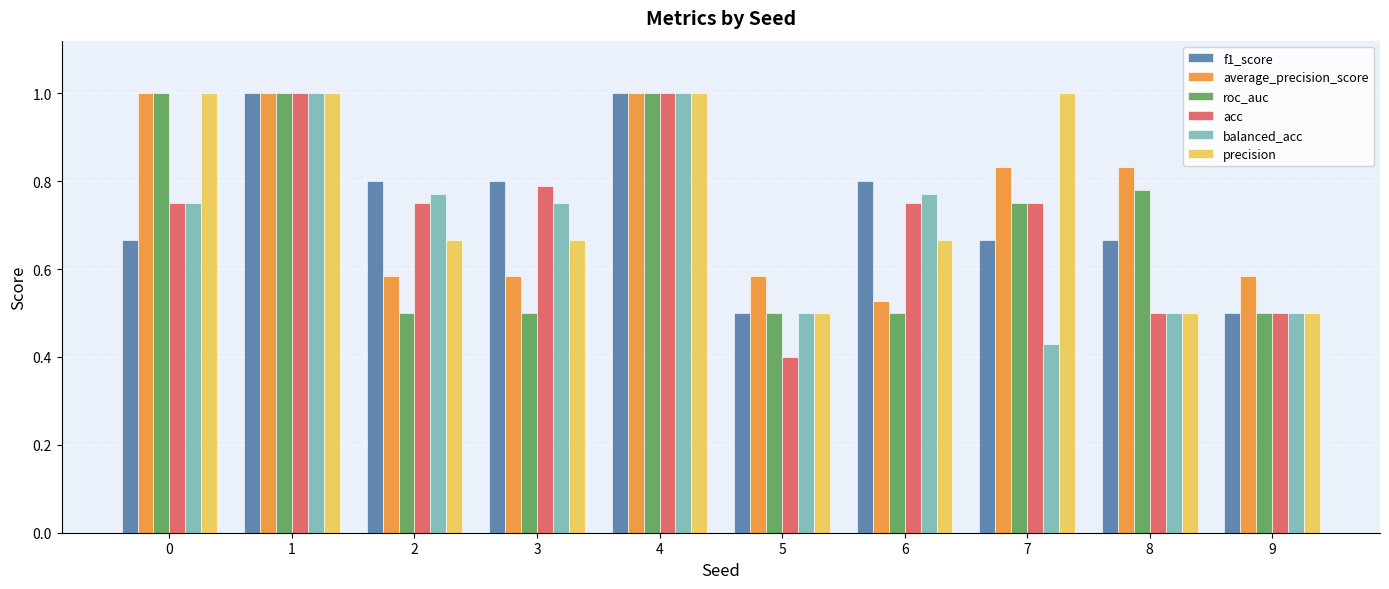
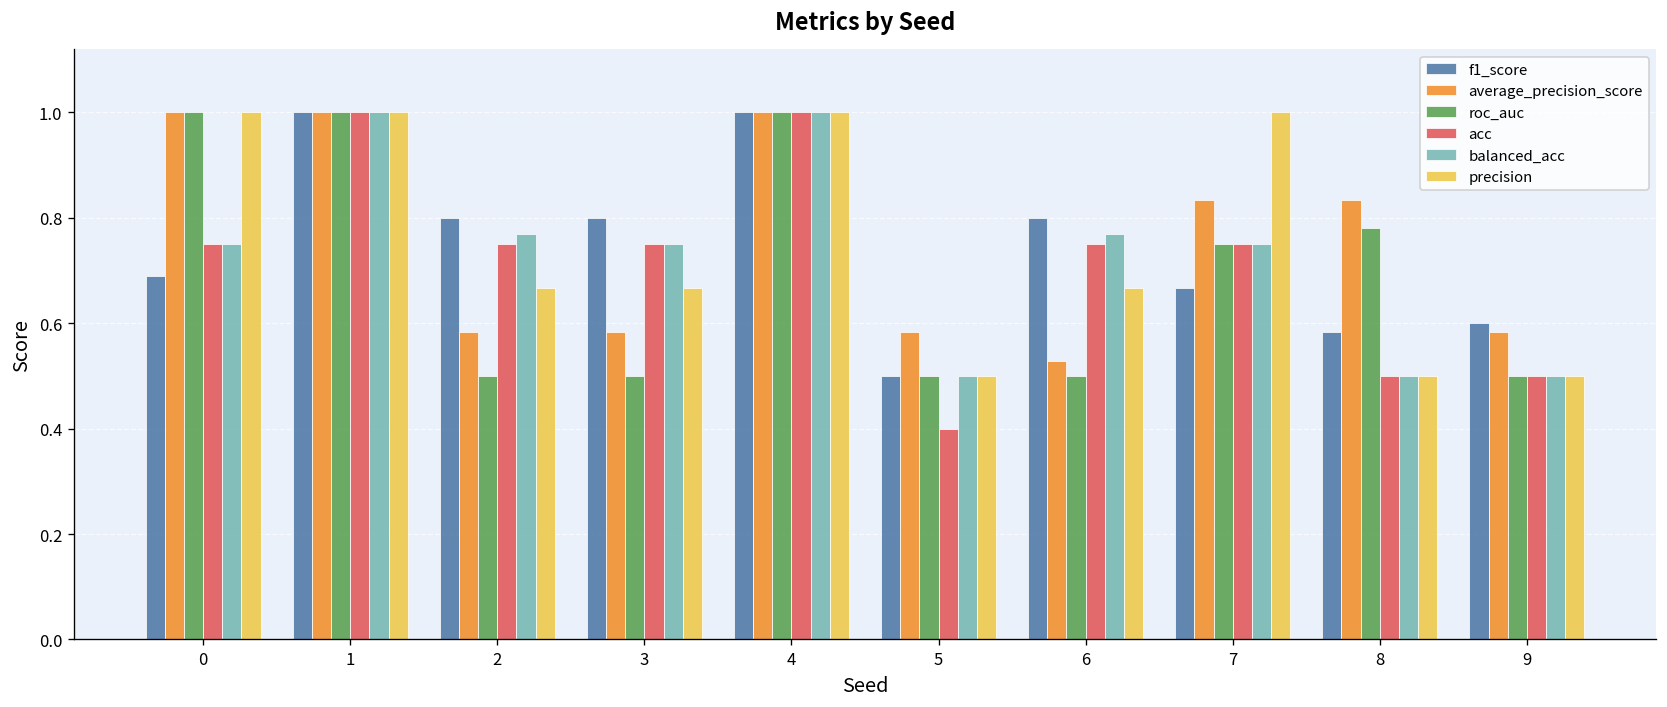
f1_score, 0: 0.67 -> 0.69
acc, 3: 0.79 -> 0.75
balanced_acc, 7: 0.43 -> 0.75
f1_score, 8: 0.67 -> 0.58
f1_score, 9: 0.5 -> 0.6
